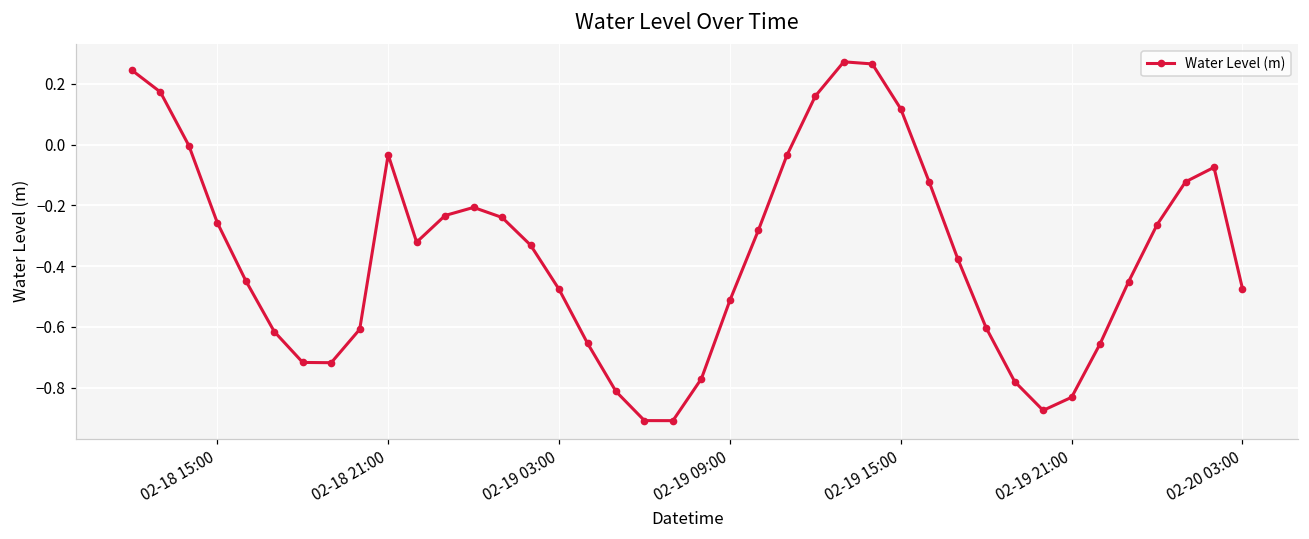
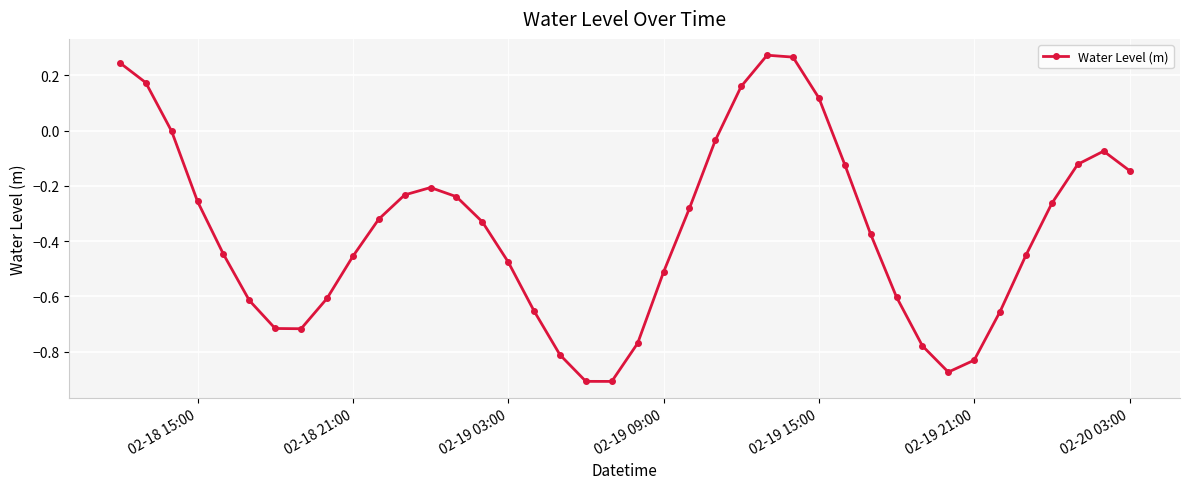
02-18 21:00: -0.03 -> -0.46
02-20 03:00: -0.47 -> -0.15
